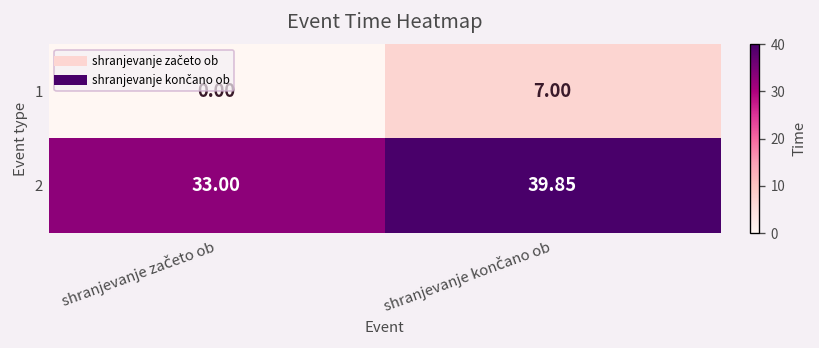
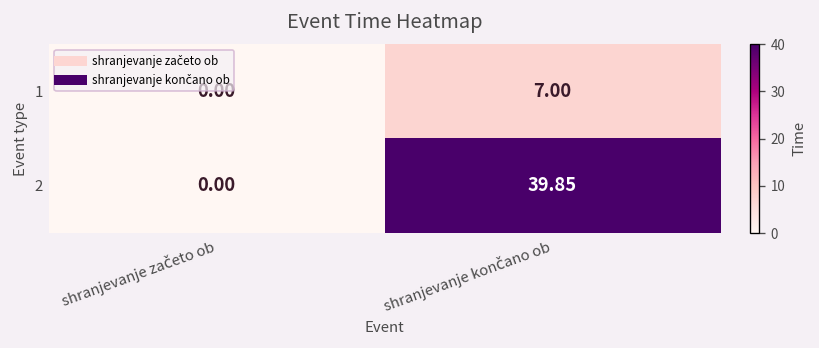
2, shranjevanje začeto ob: 33.00 -> 0.00
